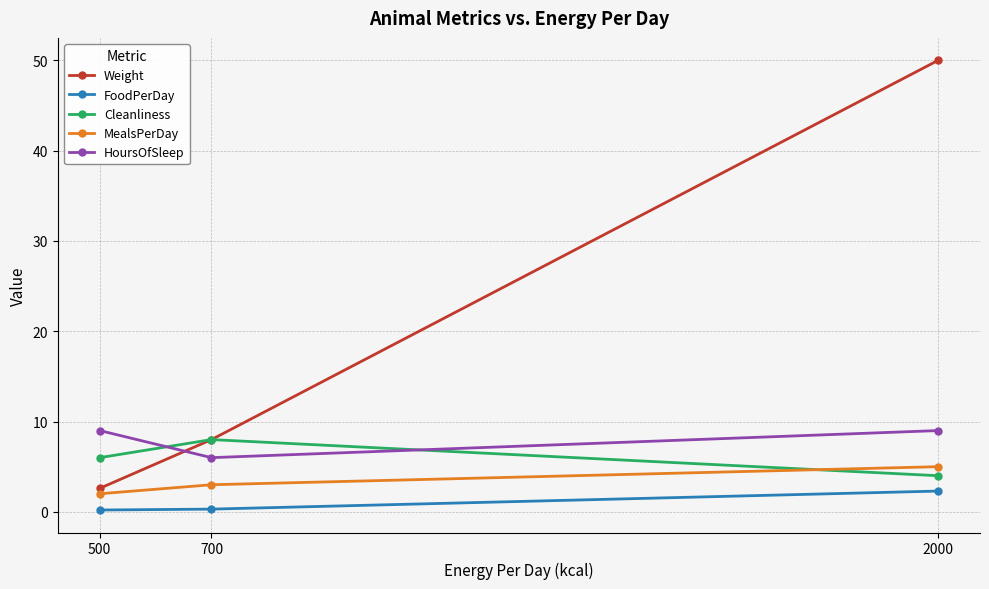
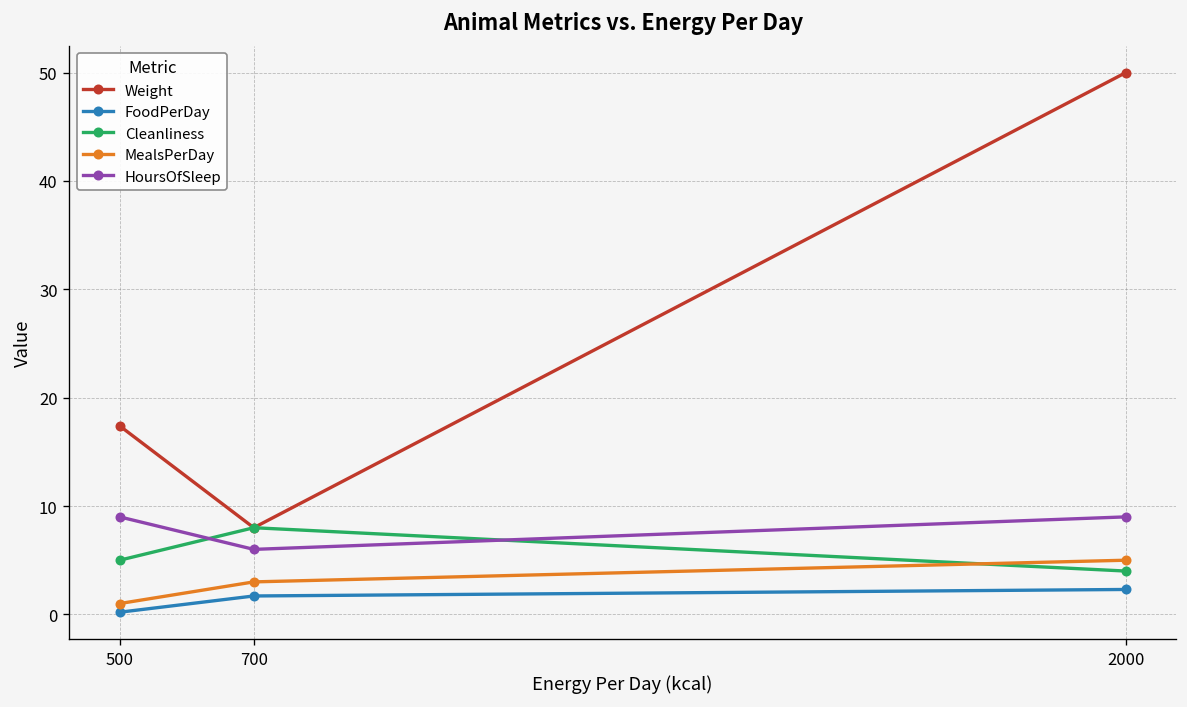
Weight, 500: 3 -> 17
Cleanliness, 500: 6 -> 5
MealsPerDay, 500: 2 -> 1
FoodPerDay, 700: 0 -> 2
